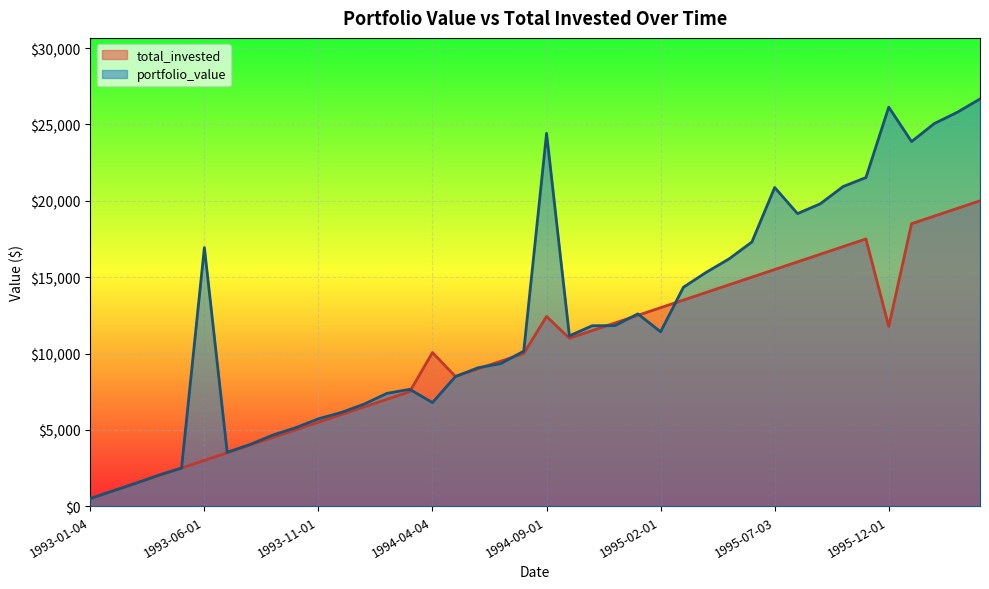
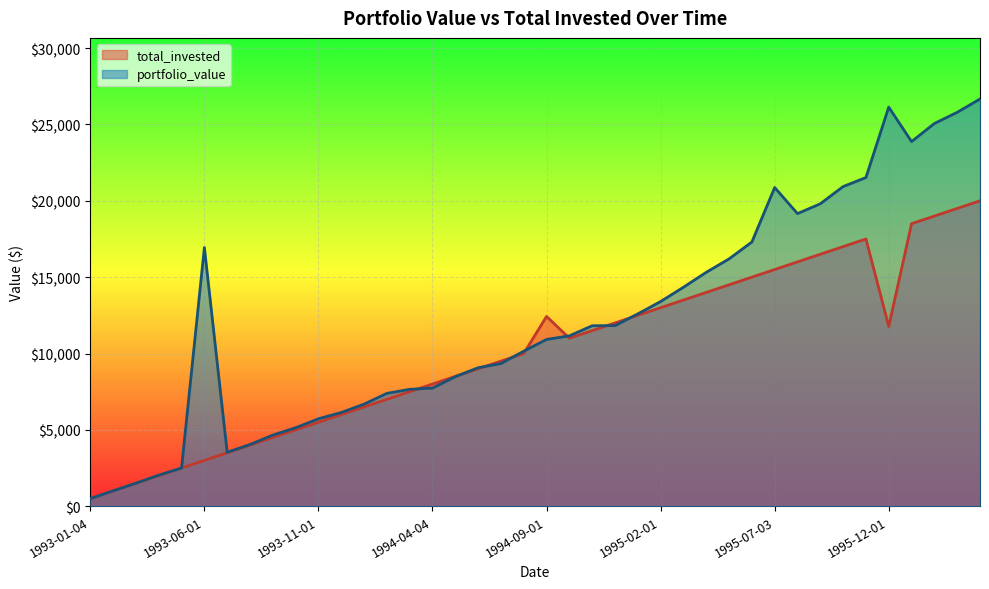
total_invested, 1994-04-04: $10,100 -> $8,000
portfolio_value, 1994-04-04: $6,800 -> $7,700
portfolio_value, 1994-09-01: $24,400 -> $10,900
portfolio_value, 1995-02-01: $11,400 -> $13,400
